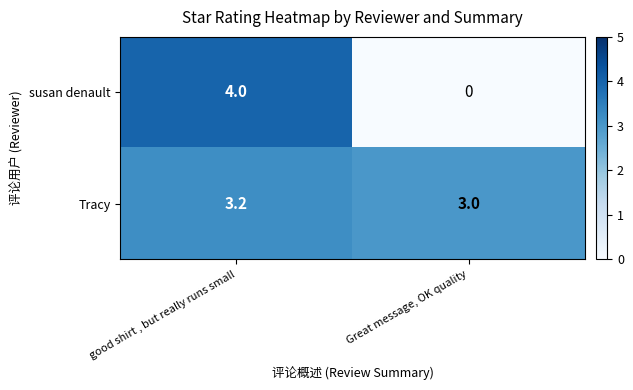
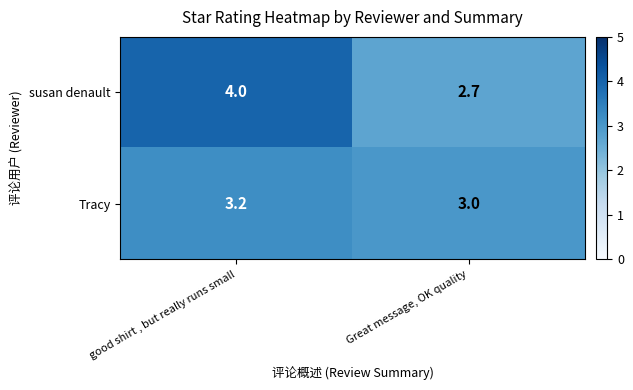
susan denault, Great message, OK quality: 0 -> 2.7
